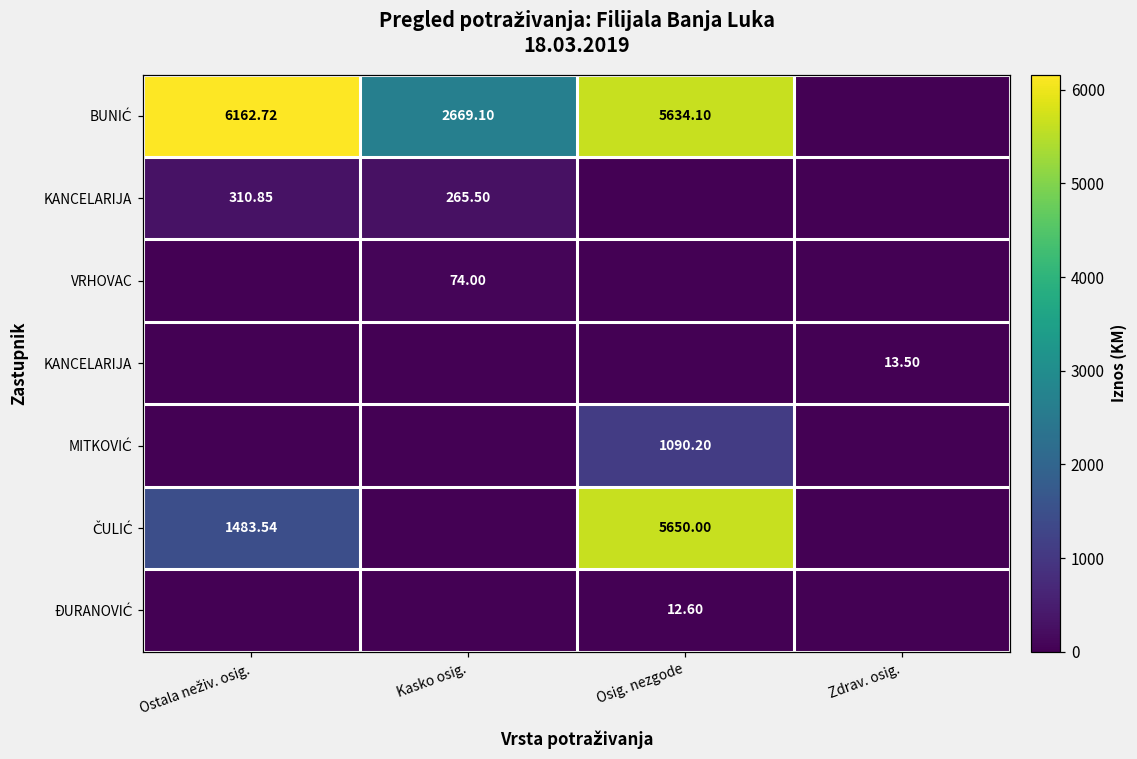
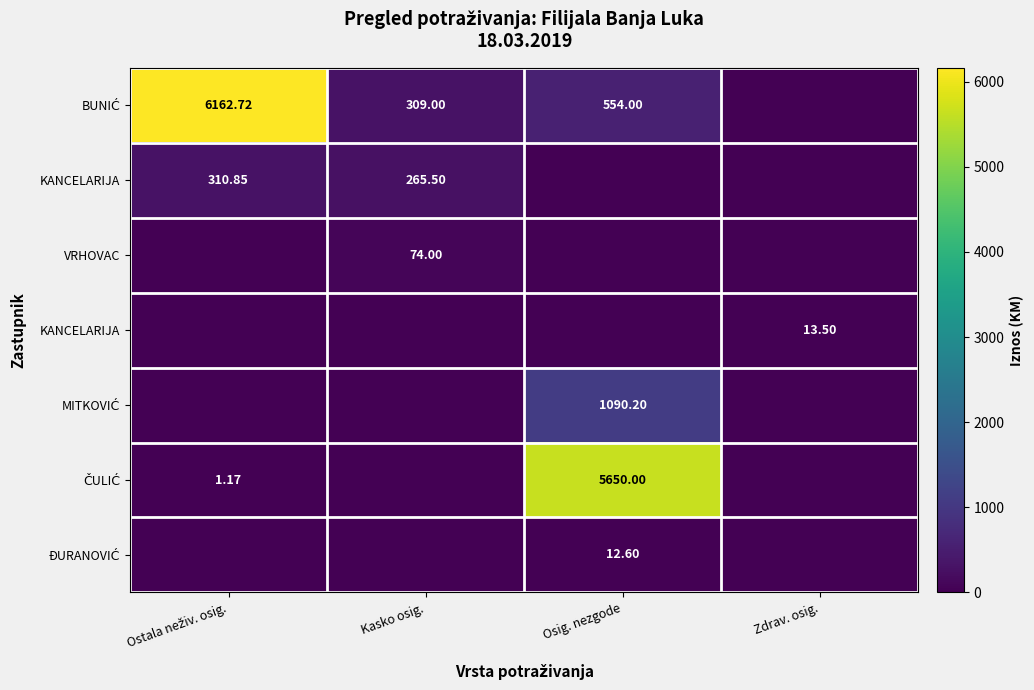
BUNIĆ, Kasko osig.: 2669.10 -> 309.00
BUNIĆ, Osig. nezgode: 5634.10 -> 554.00
ČULIĆ, Ostala neživ. osig.: 1483.54 -> 1.17
